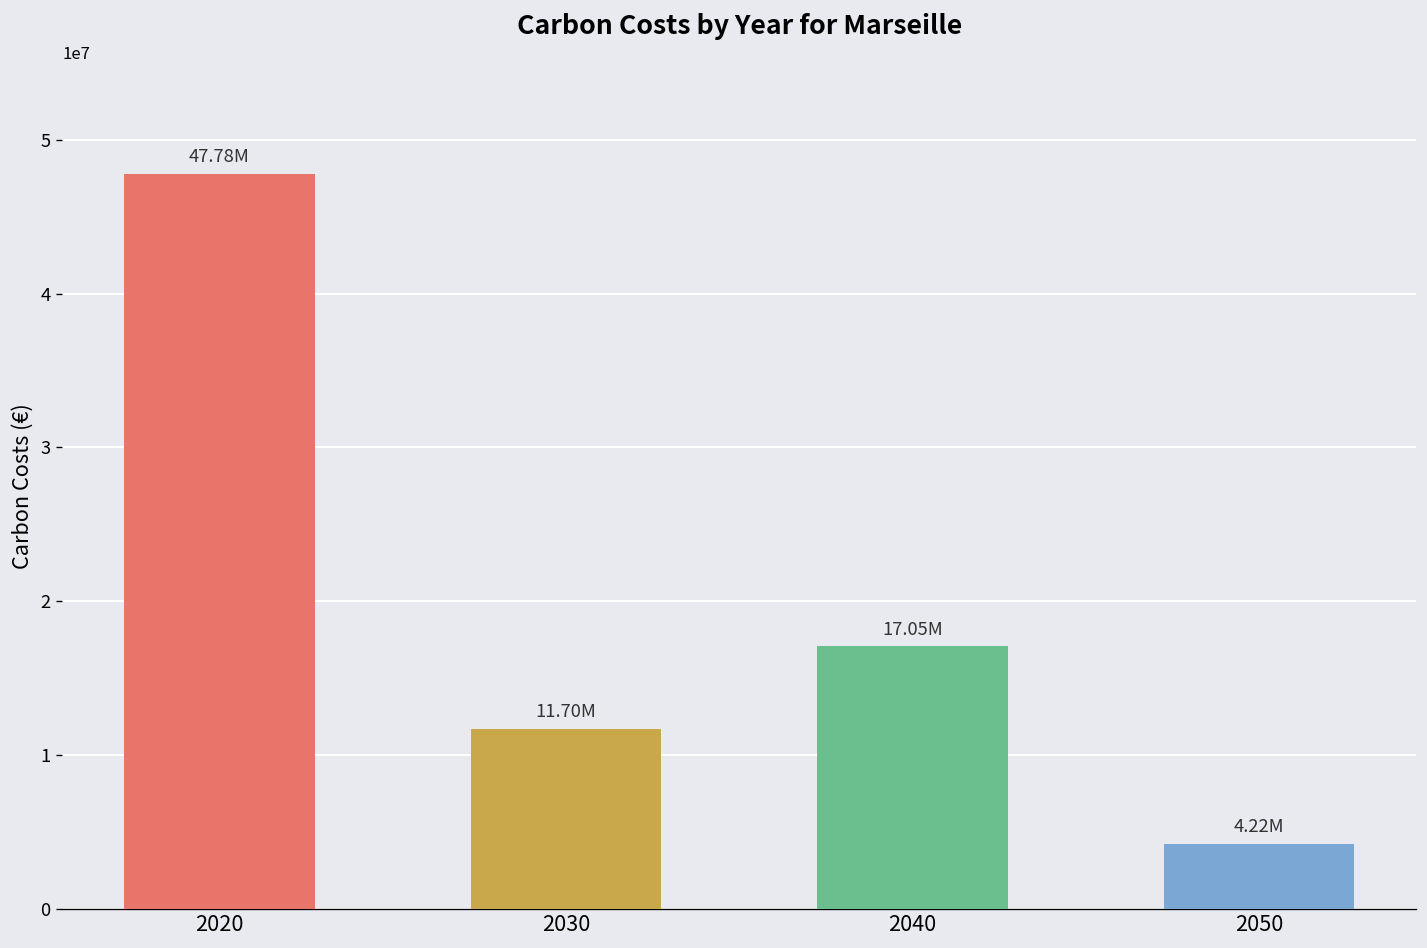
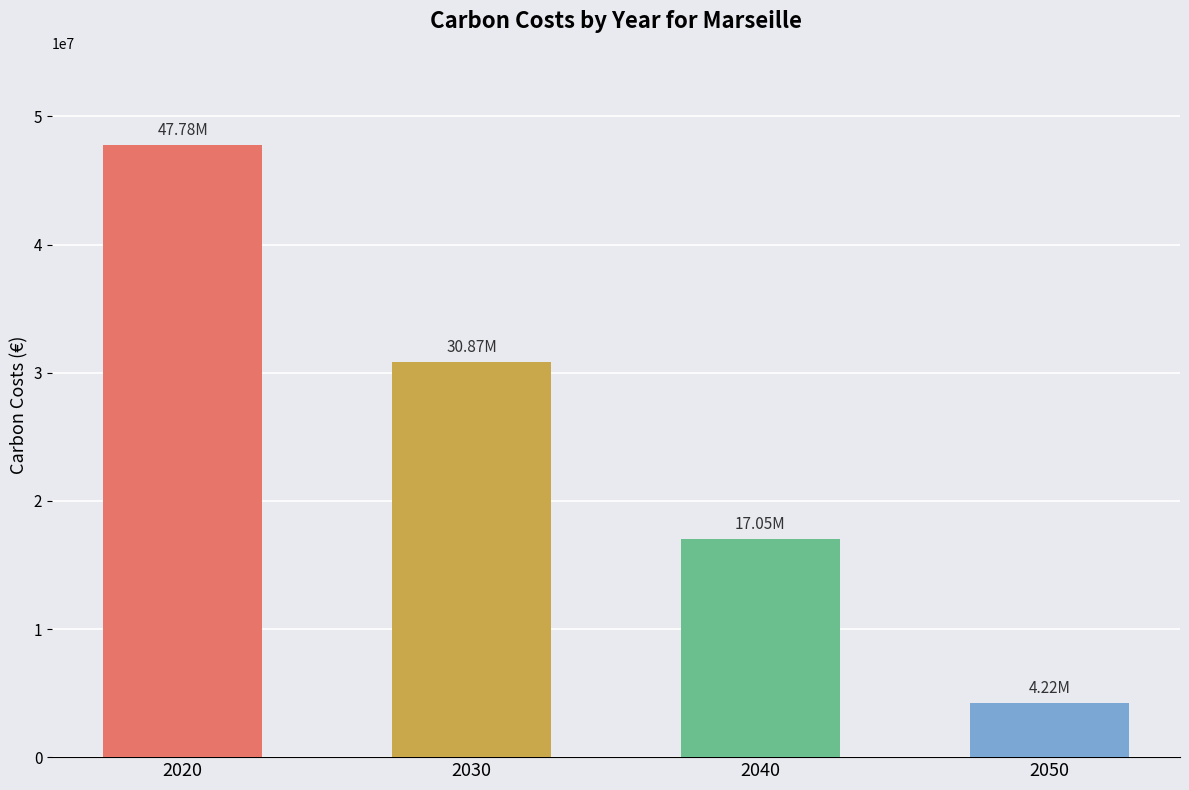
2030: 11.70M -> 30.87M
